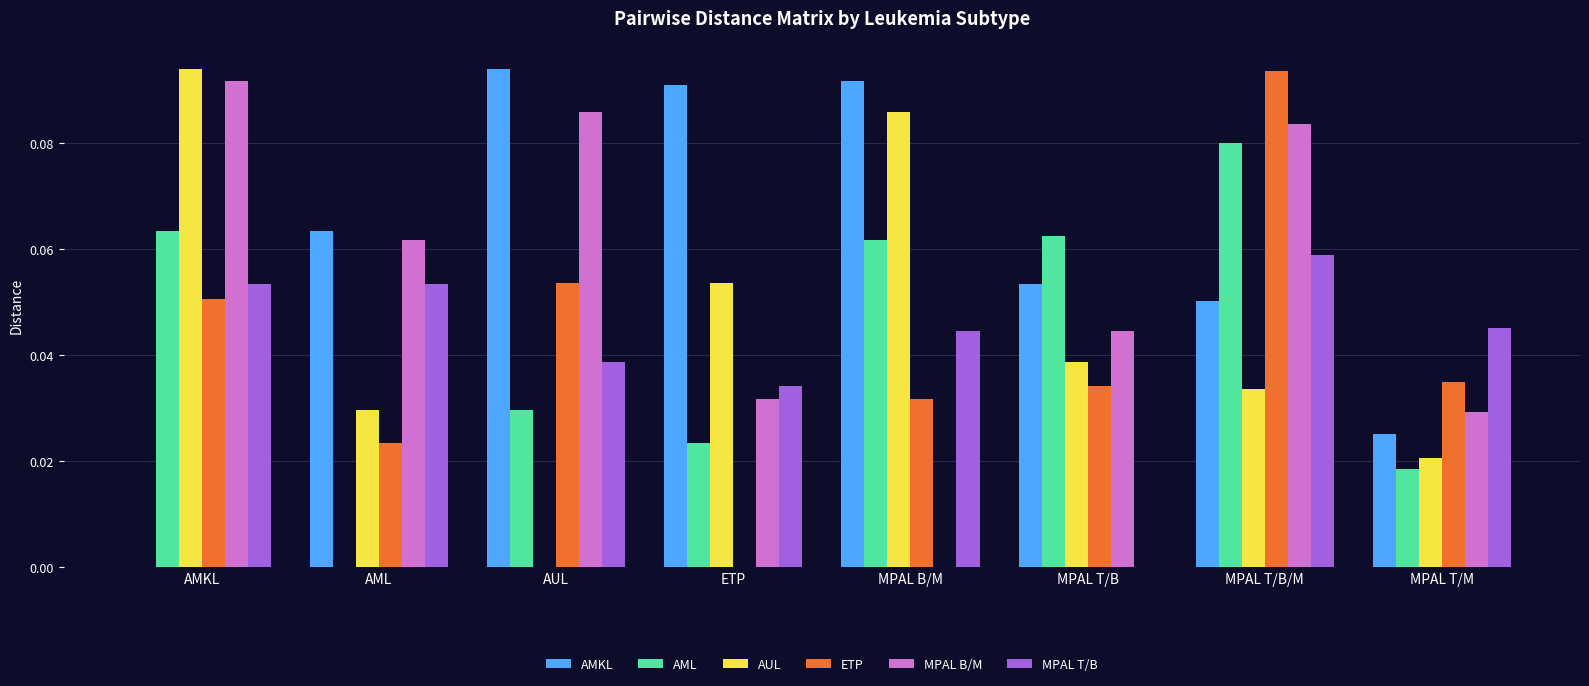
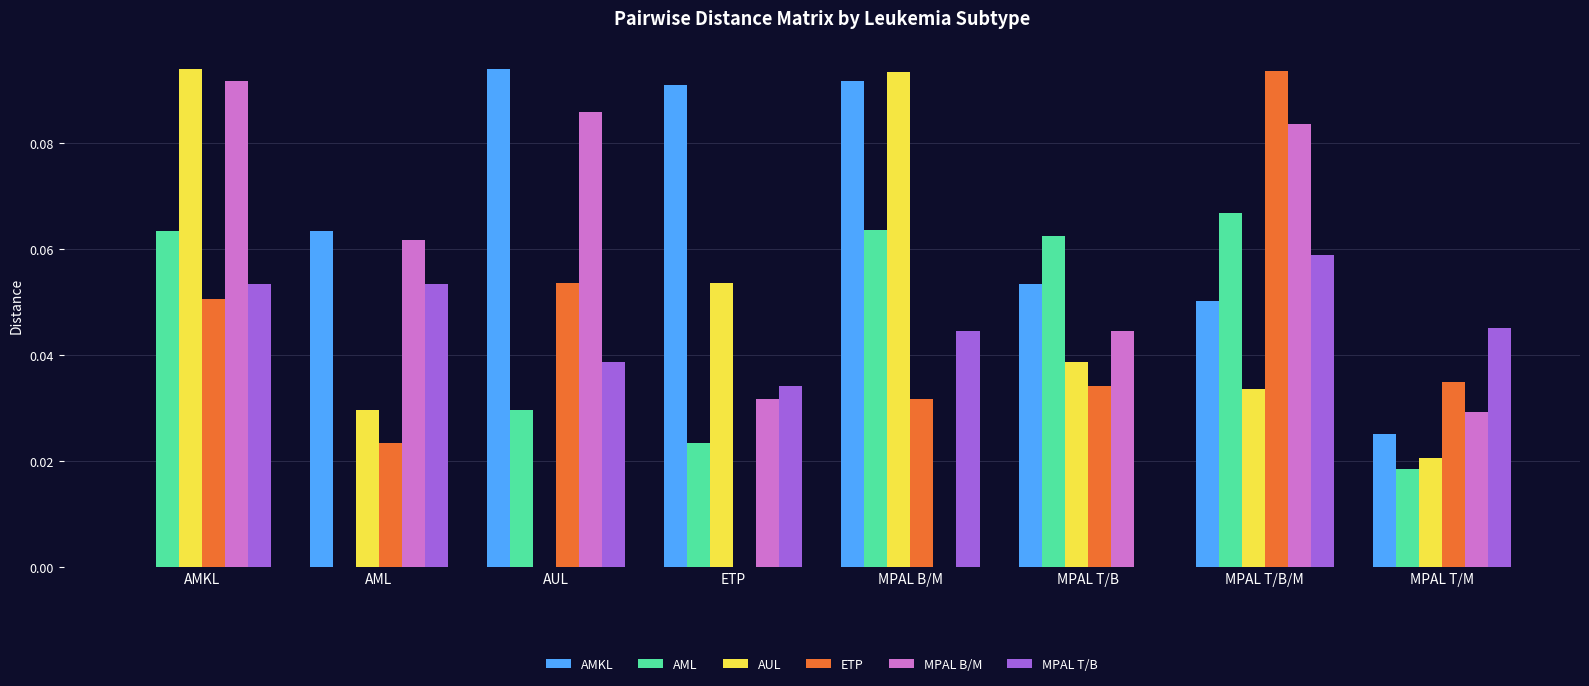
AML, MPAL B/M: 0.062 -> 0.064
AUL, MPAL B/M: 0.086 -> 0.093
AML, MPAL T/B/M: 0.080 -> 0.067
